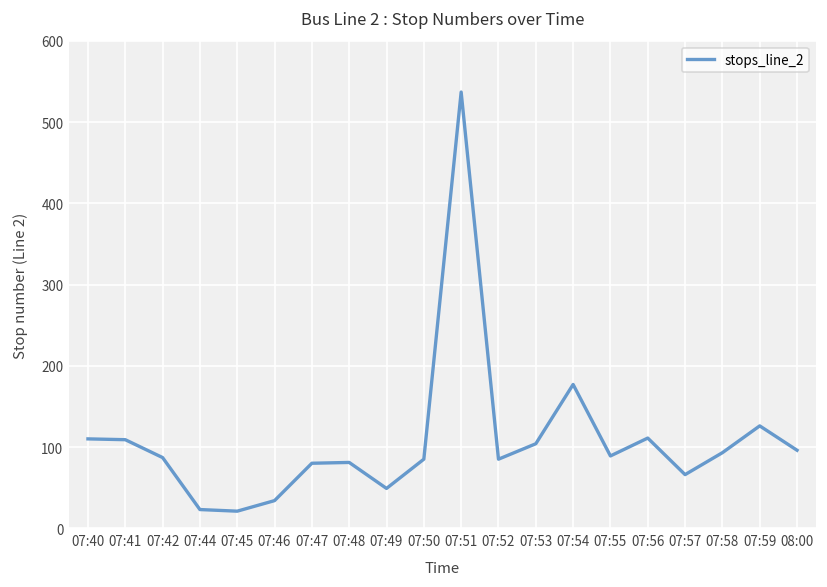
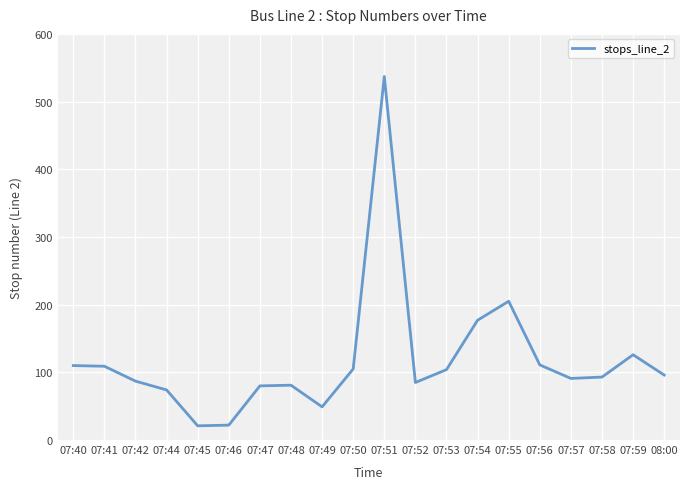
07:44: 20 -> 70
07:46: 30 -> 20
07:50: 90 -> 110
07:55: 90 -> 210
07:57: 70 -> 90
